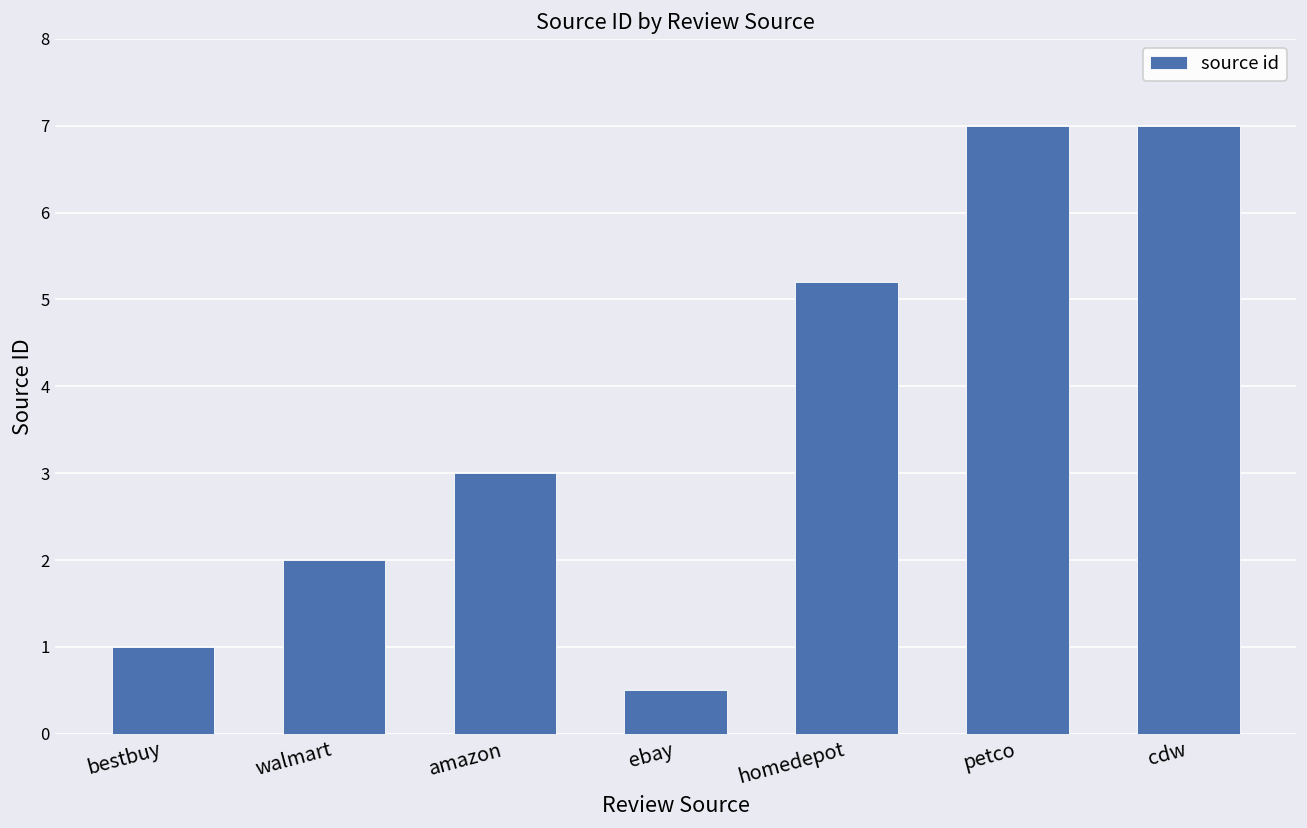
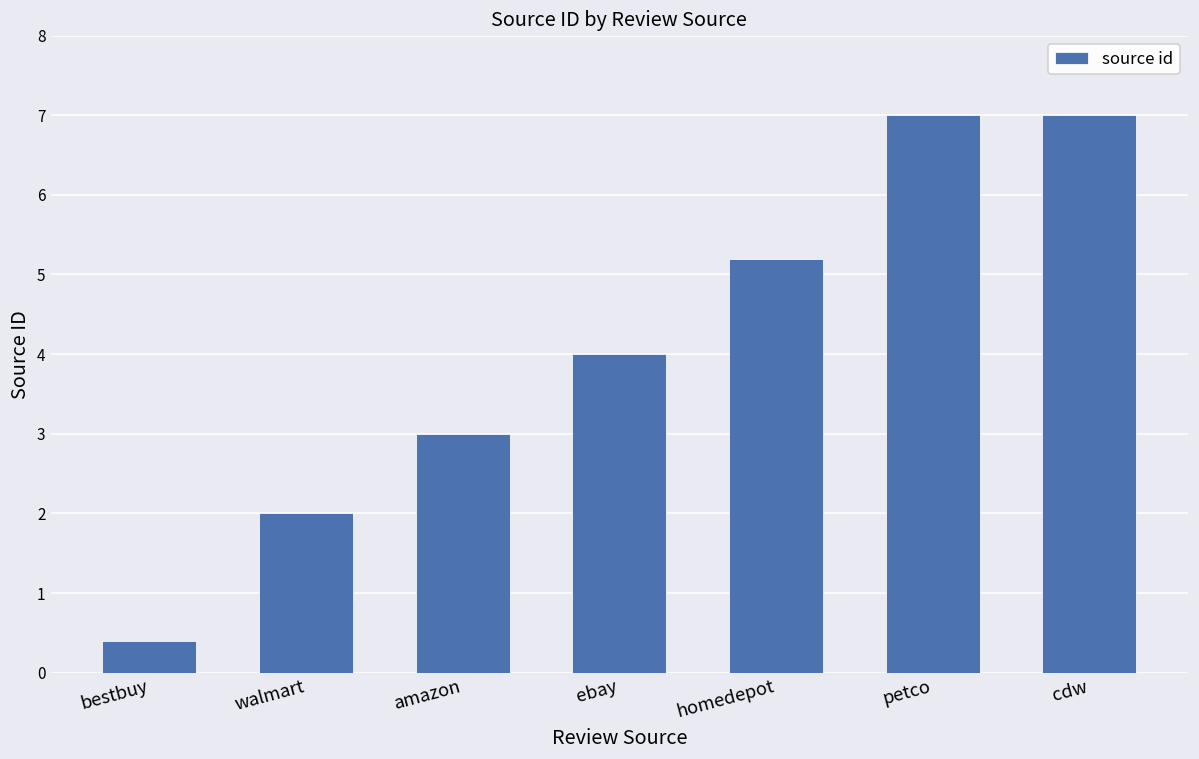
bestbuy: 1.0 -> 0.4
ebay: 0.5 -> 4.0
